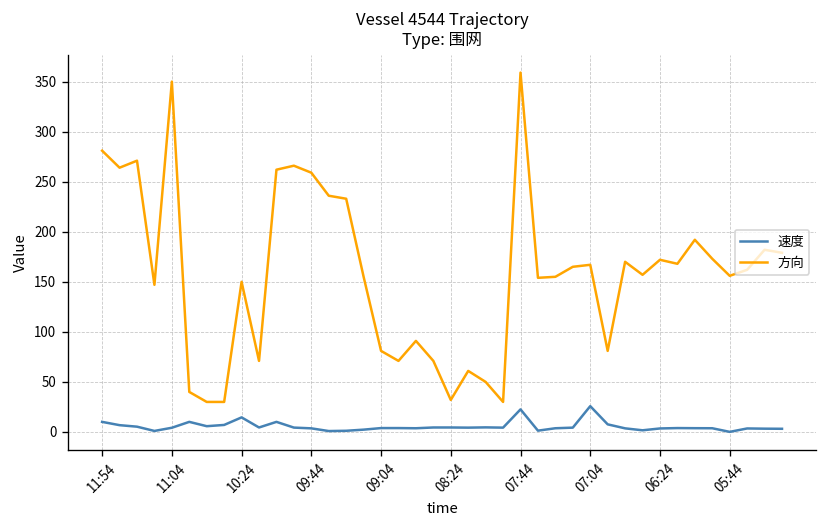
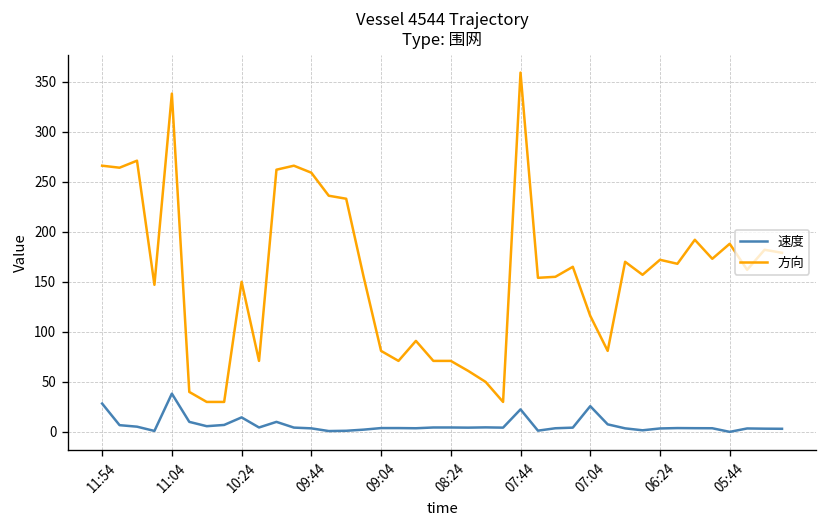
速度, 11:54: 10 -> 30
方向, 11:54: 280 -> 270
速度, 11:04: 0 -> 40
方向, 11:04: 350 -> 340
方向, 08:24: 30 -> 70
方向, 07:04: 170 -> 120
方向, 05:44: 160 -> 190
